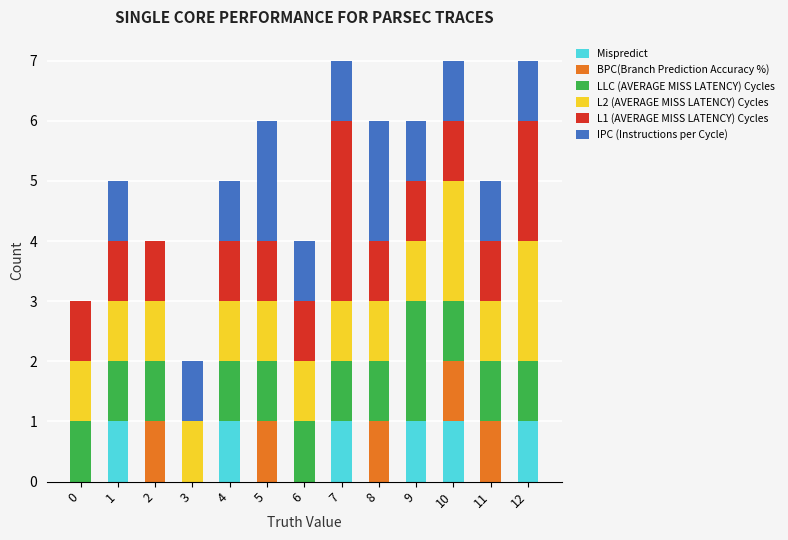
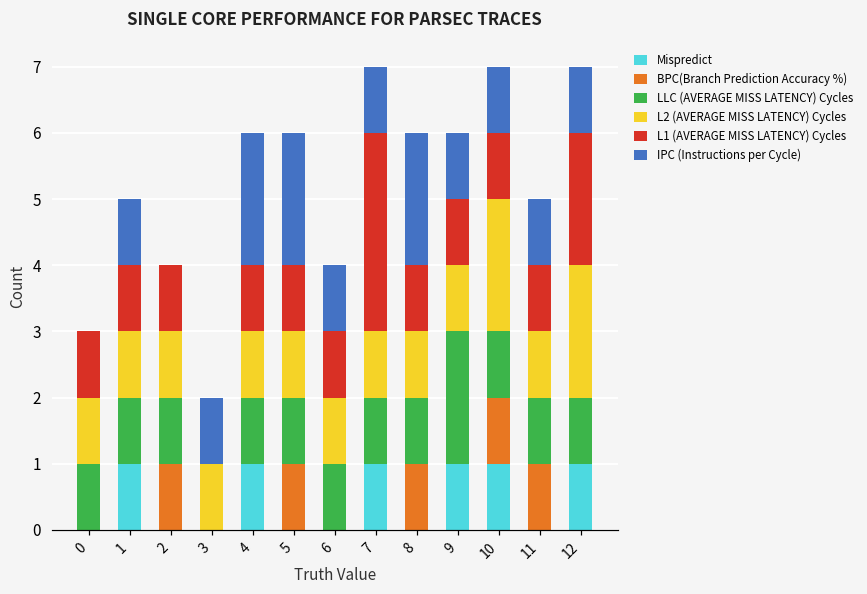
IPC (Instructions per Cycle), 4: 1 -> 2
